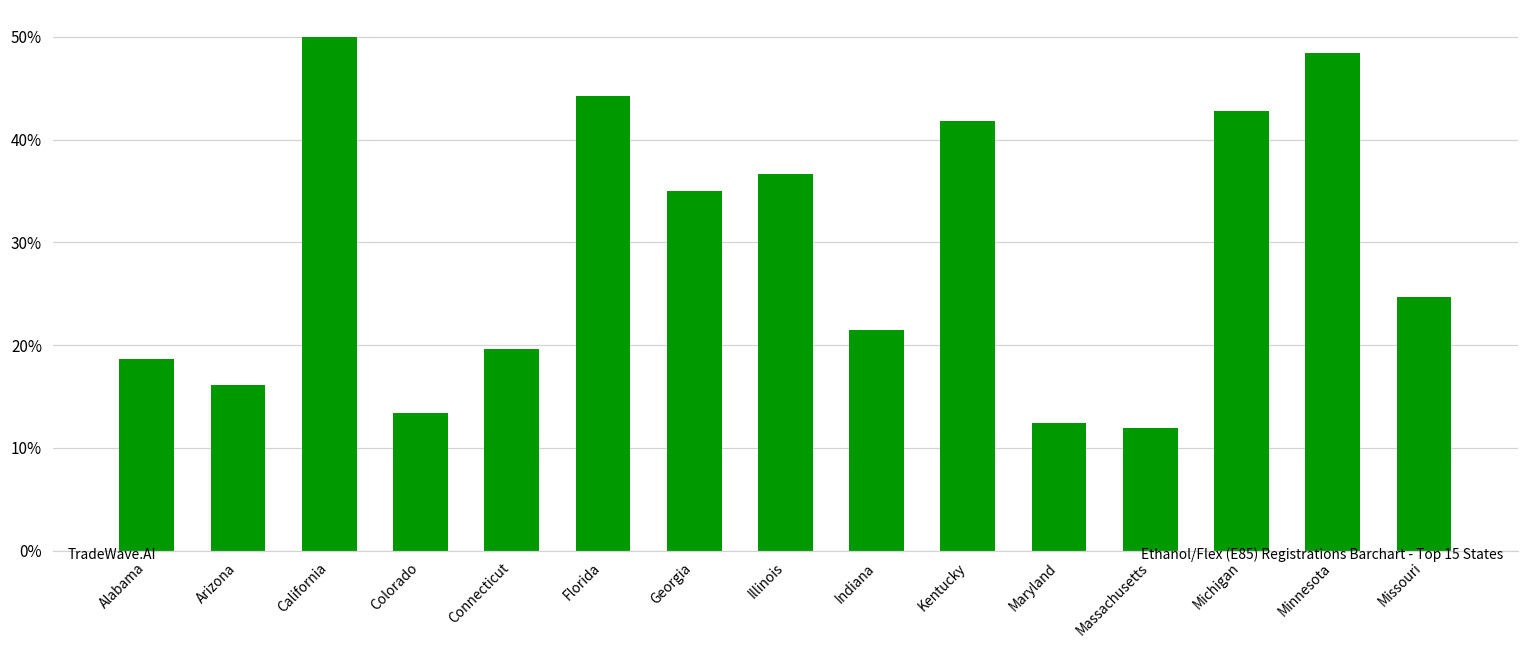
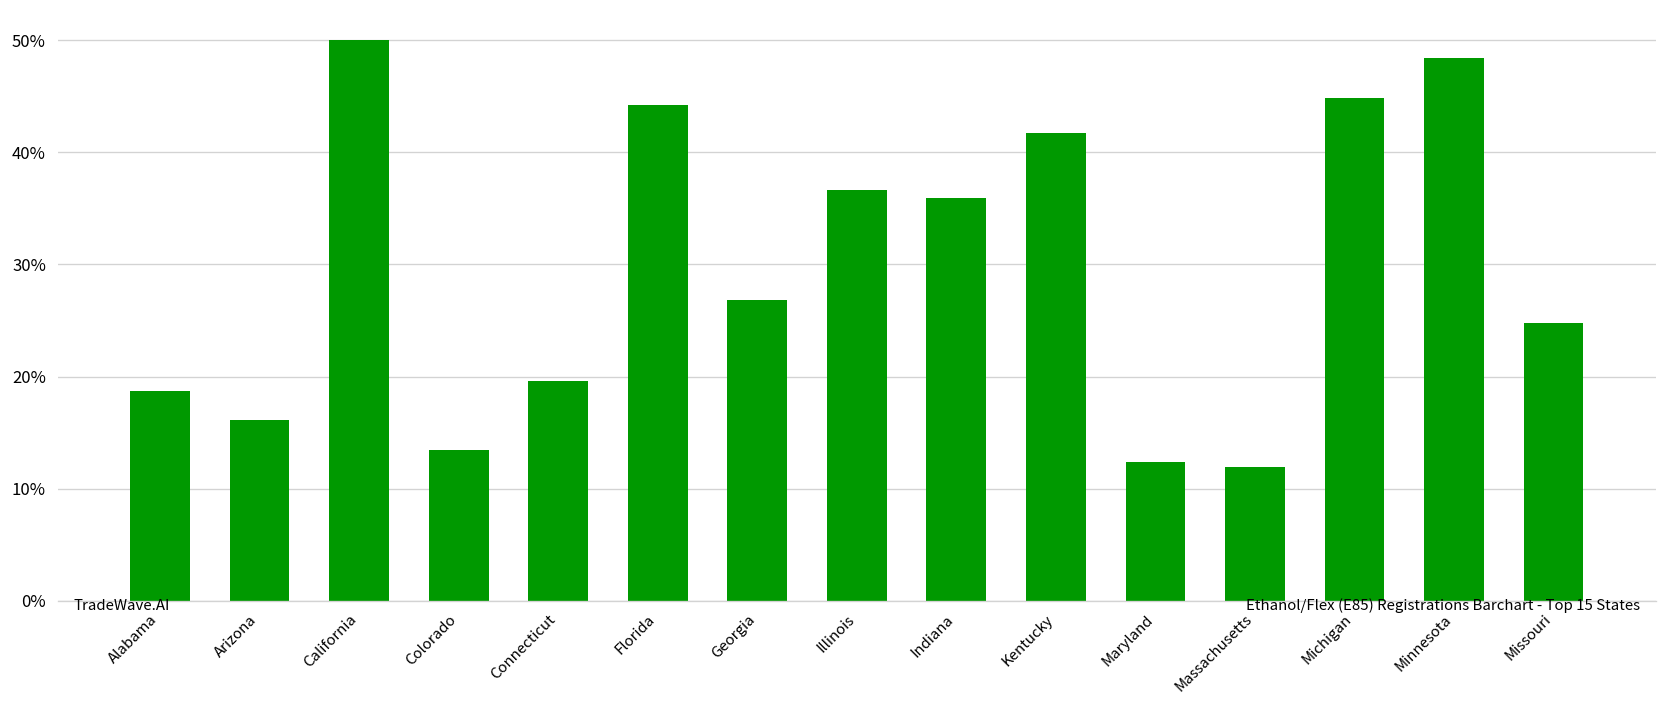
Georgia: 35% -> 27%
Indiana: 22% -> 36%
Michigan: 43% -> 45%
